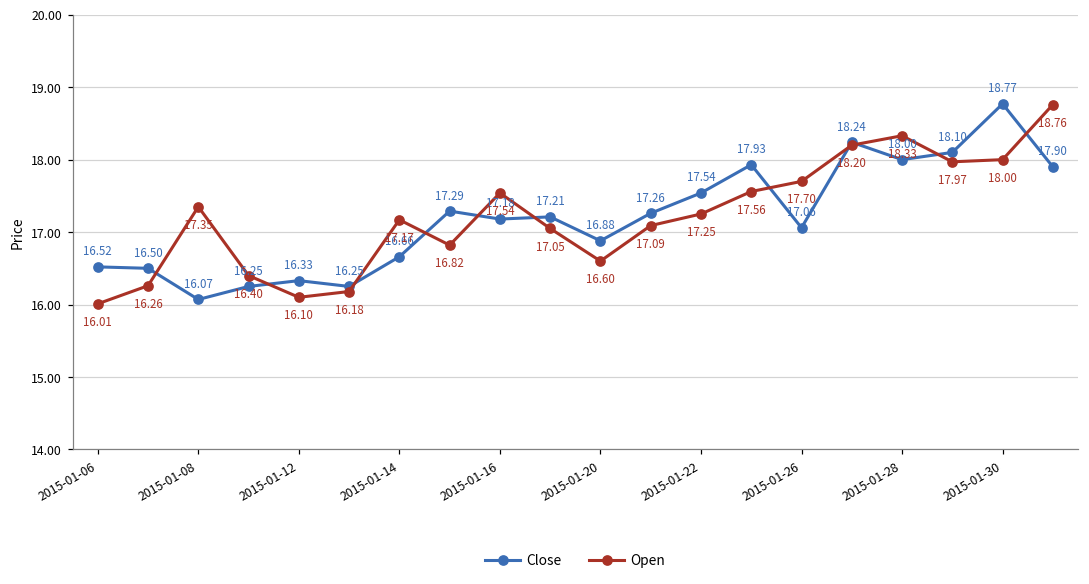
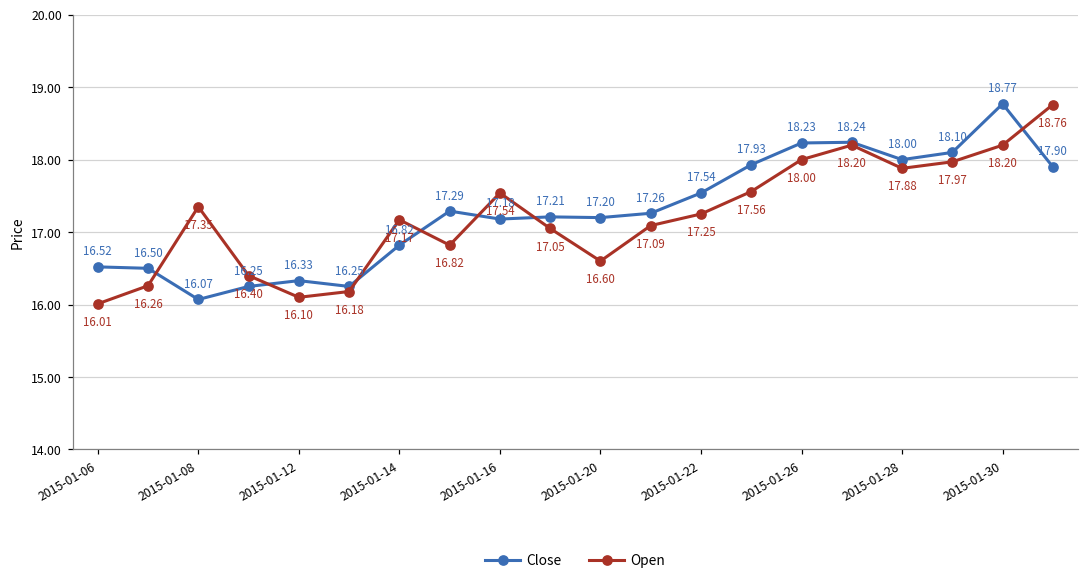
Close, 2015-01-14: 16.66 -> 16.82
Close, 2015-01-20: 16.88 -> 17.20
Close, 2015-01-26: 17.06 -> 18.23
Open, 2015-01-26: 17.70 -> 18.00
Open, 2015-01-28: 18.33 -> 17.88
Open, 2015-01-30: 18.00 -> 18.20
